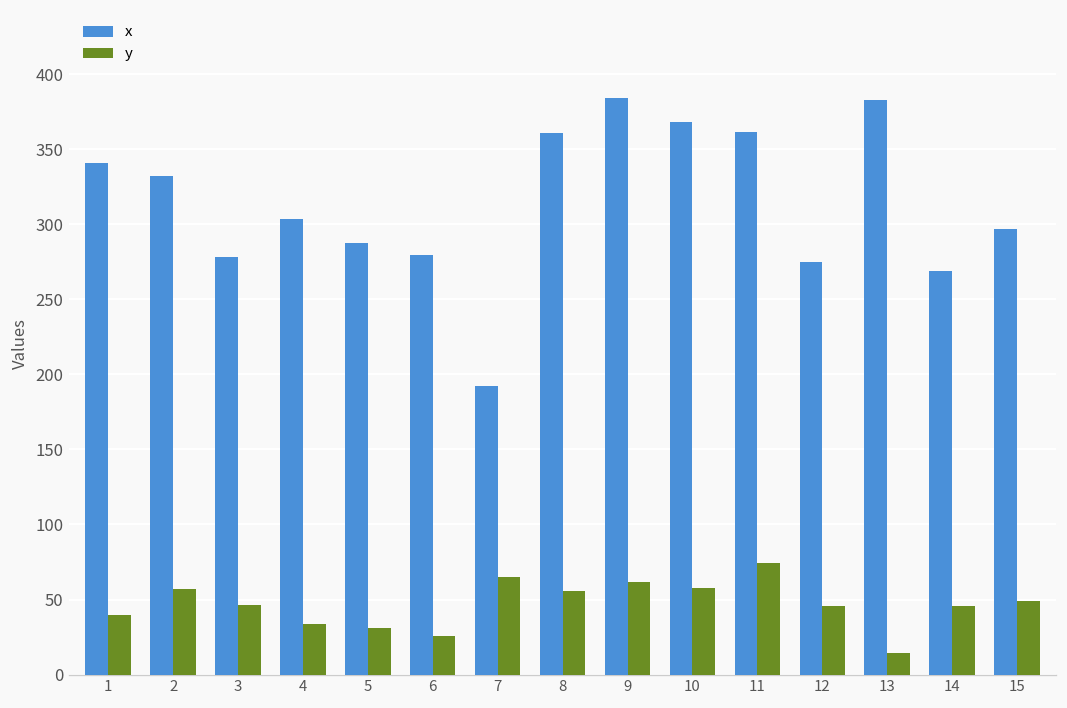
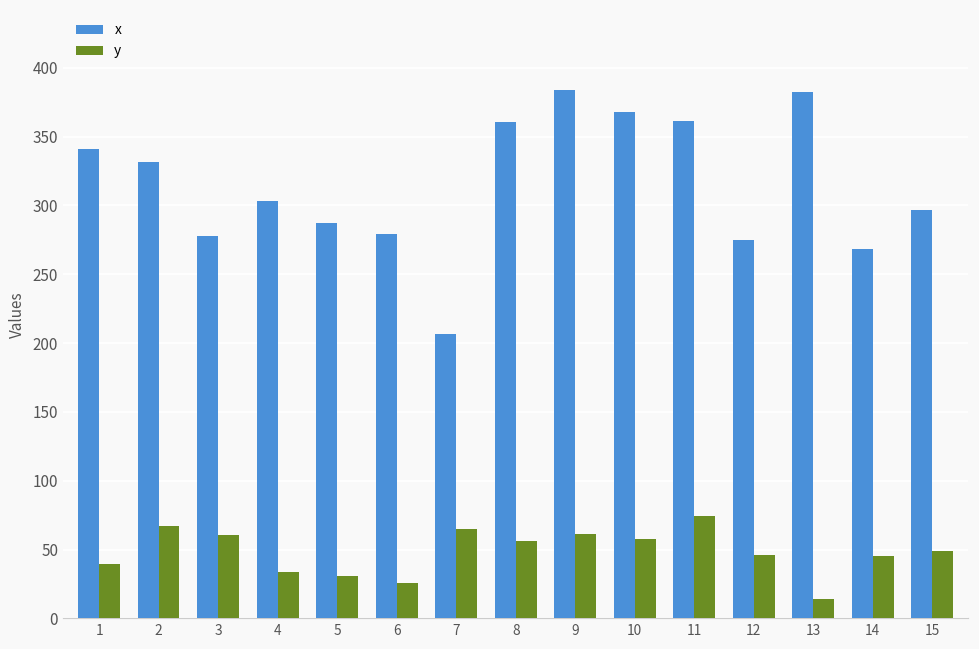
y, 2: 57 -> 67
y, 3: 46 -> 61
x, 7: 192 -> 206
